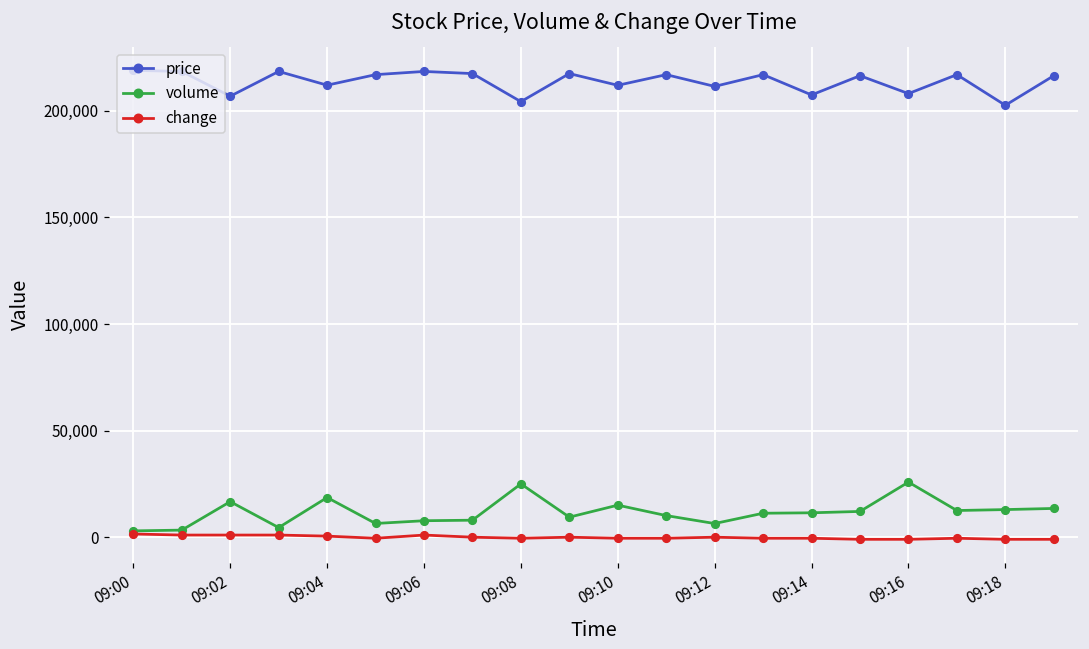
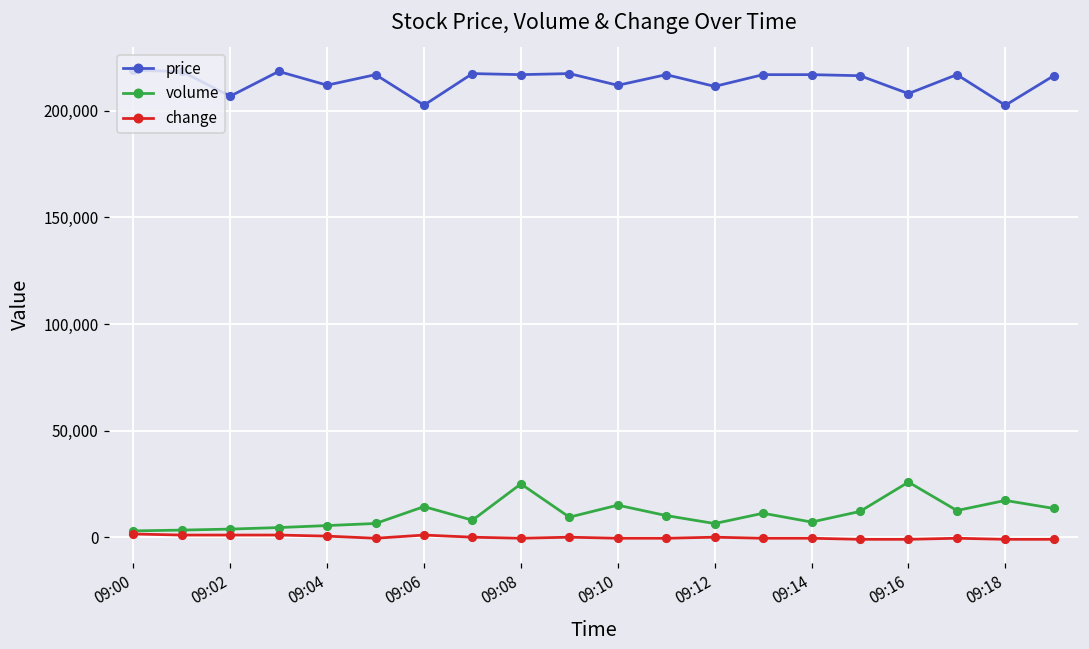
volume, 09:02: 17,000 -> 4,000
volume, 09:04: 19,000 -> 5,000
price, 09:06: 219,000 -> 203,000
volume, 09:06: 8,000 -> 14,000
price, 09:08: 204,000 -> 217,000
price, 09:14: 207,000 -> 217,000
volume, 09:14: 11,000 -> 7,000
volume, 09:18: 13,000 -> 17,000
